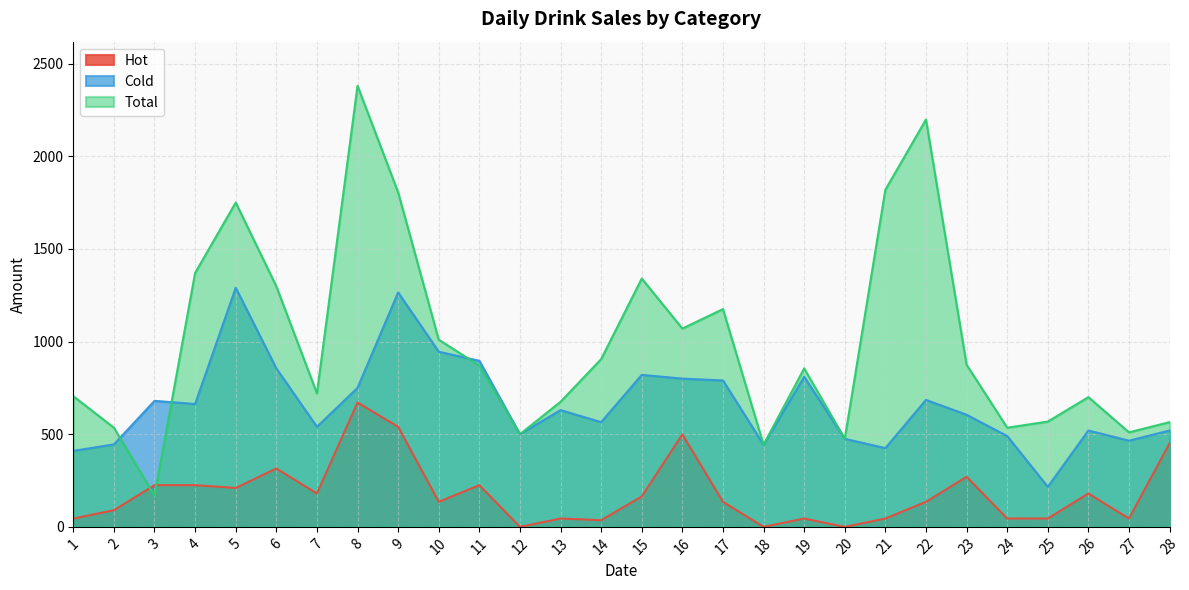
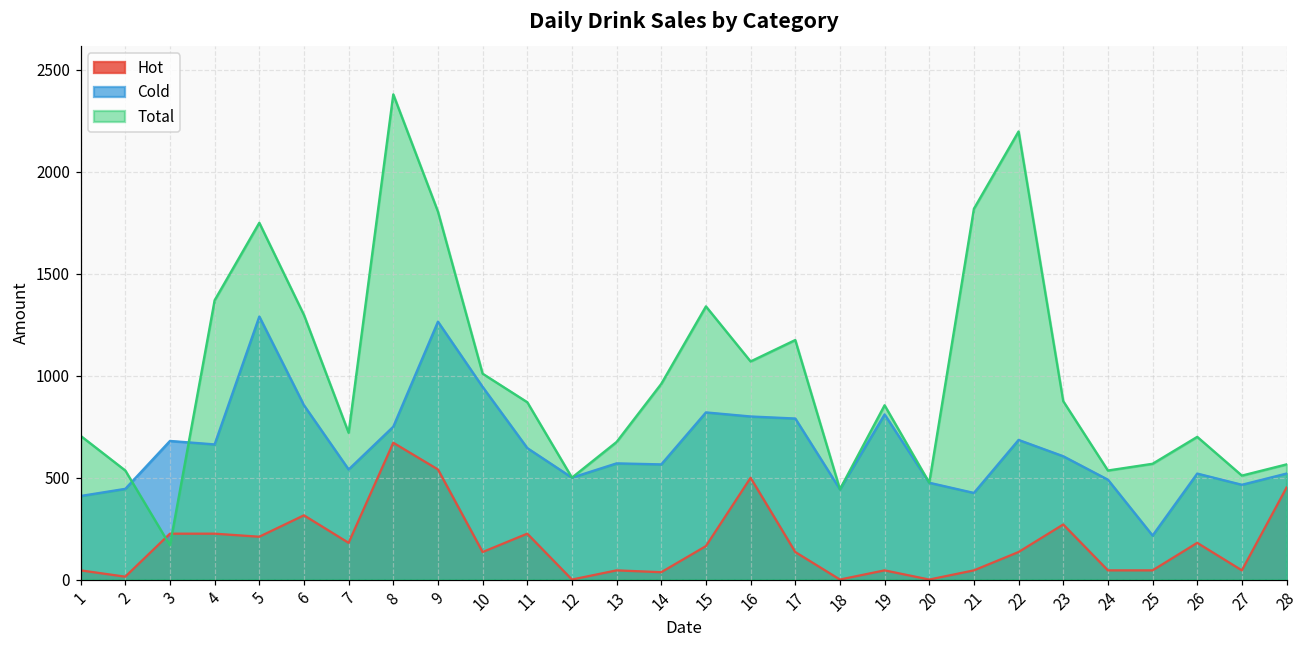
Hot, 2: 90 -> 10
Cold, 11: 900 -> 650
Cold, 13: 630 -> 570
Total, 14: 910 -> 960
